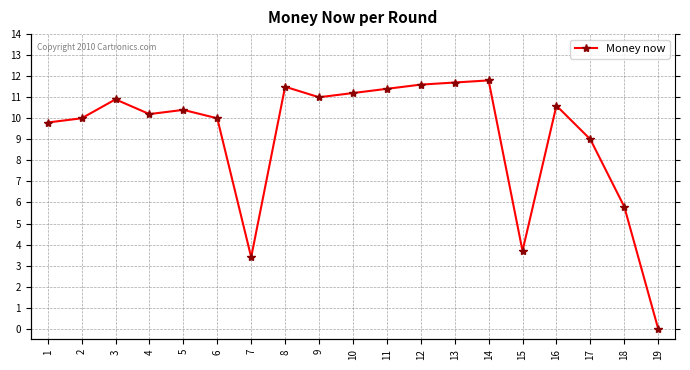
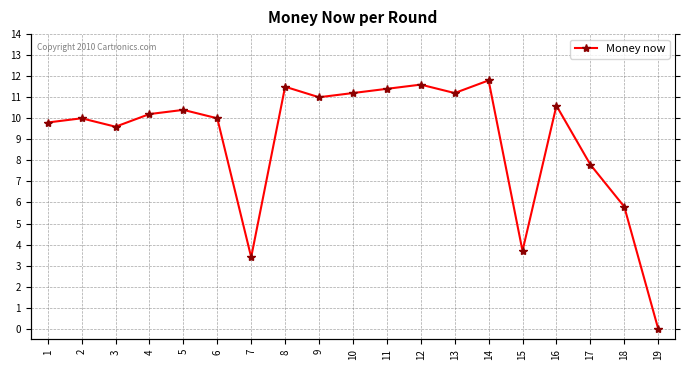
3: 10.9 -> 9.6
13: 11.7 -> 11.2
17: 9.0 -> 7.8
